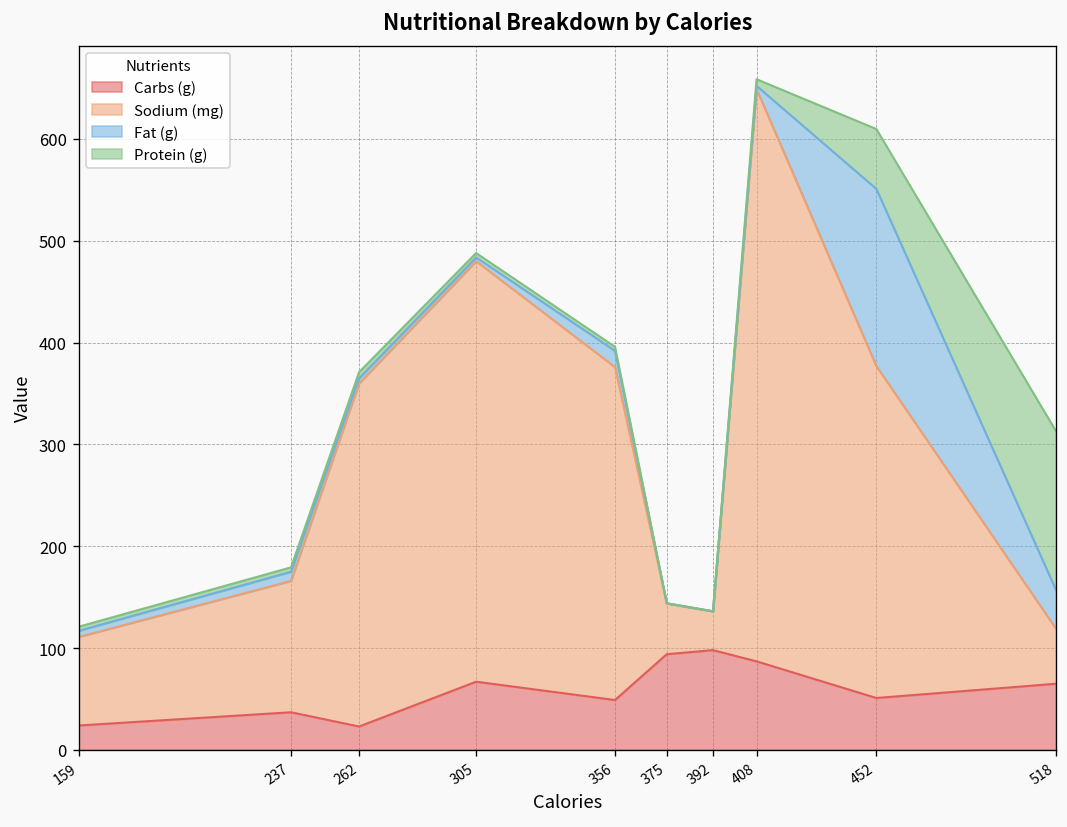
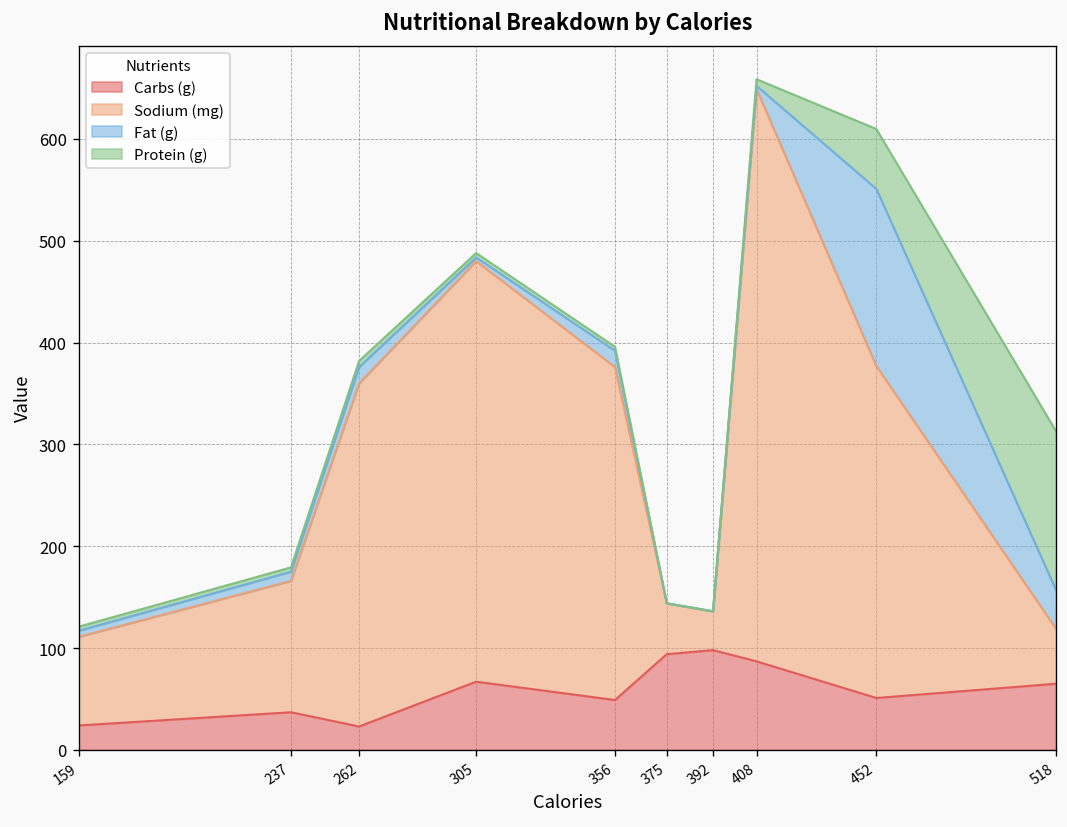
Fat (g), 262: 10 -> 20
